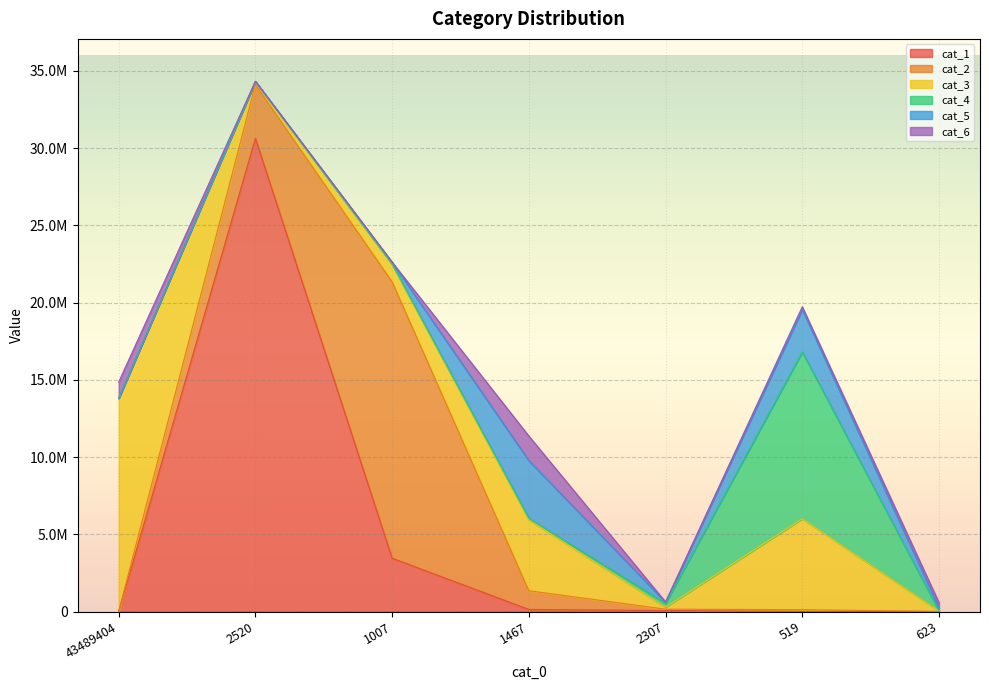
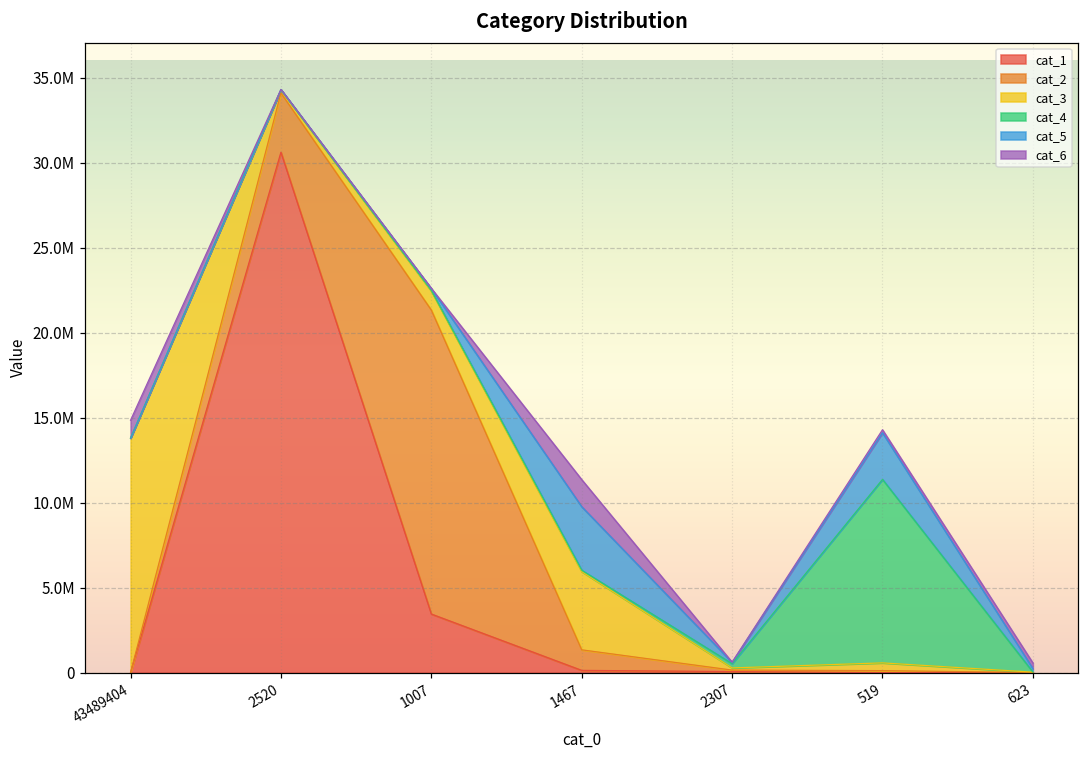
cat_3, 519: 5900000 -> 500000
